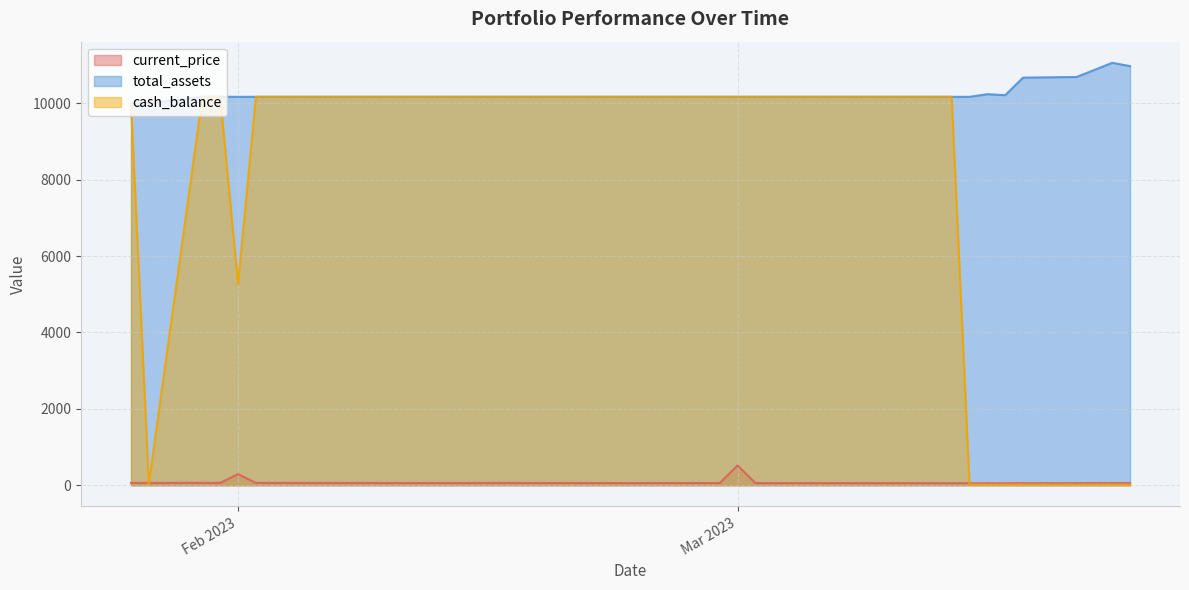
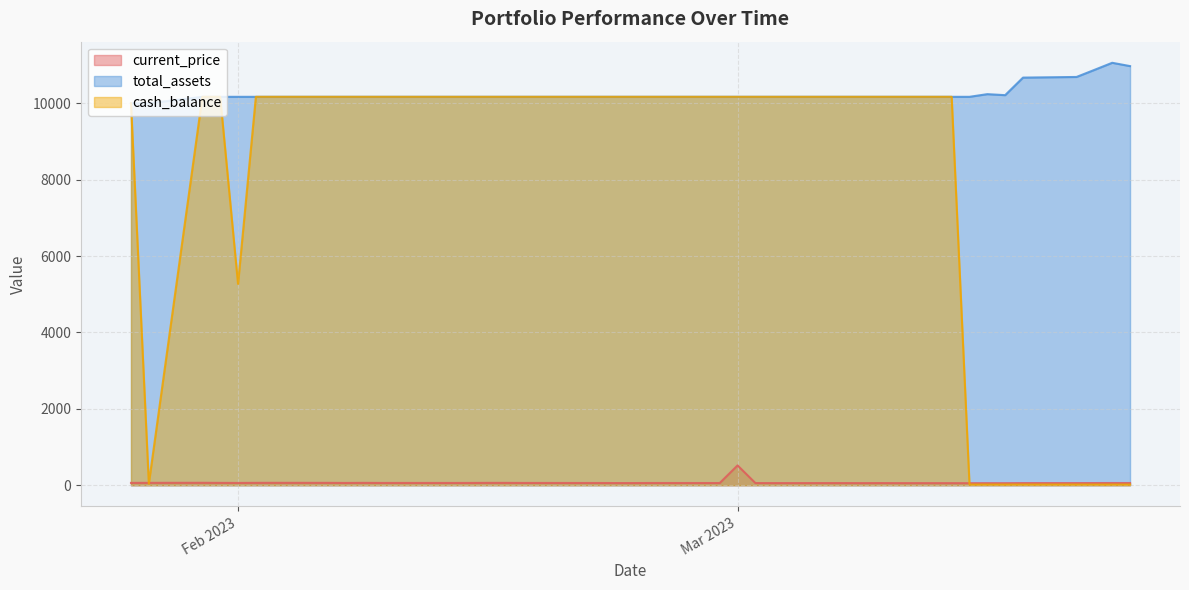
current_price, Feb 2023: 300 -> 100
